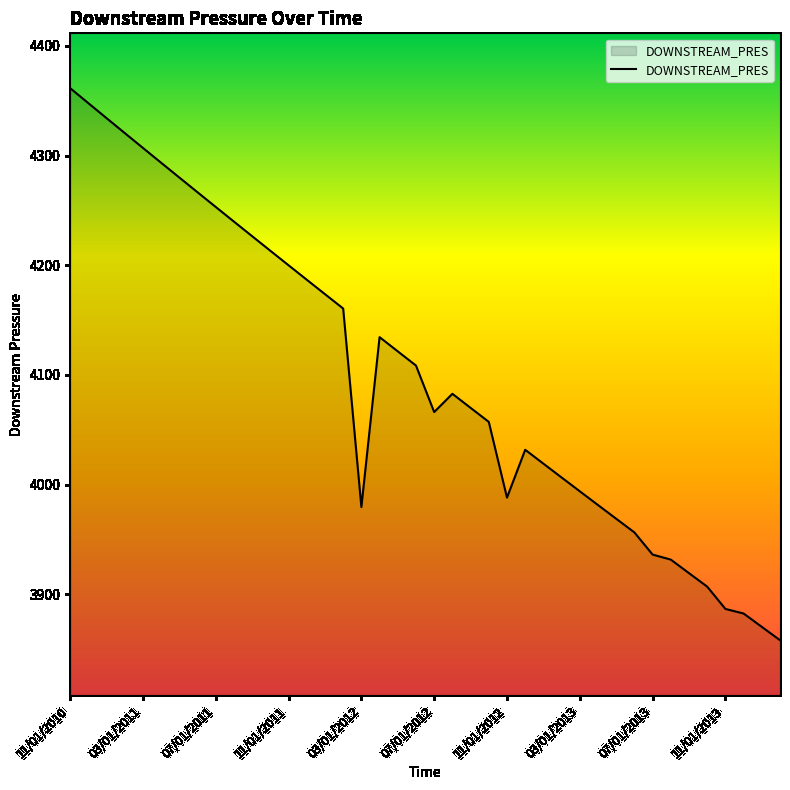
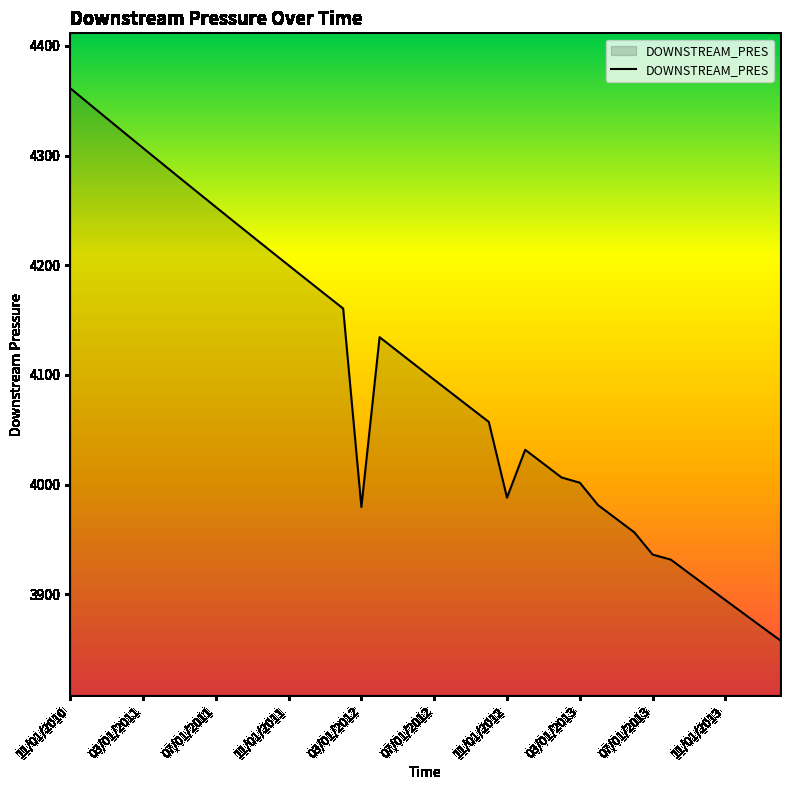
07/01/2012: 4066 -> 4096
03/01/2013: 3994 -> 4002
11/01/2013: 3887 -> 3895
